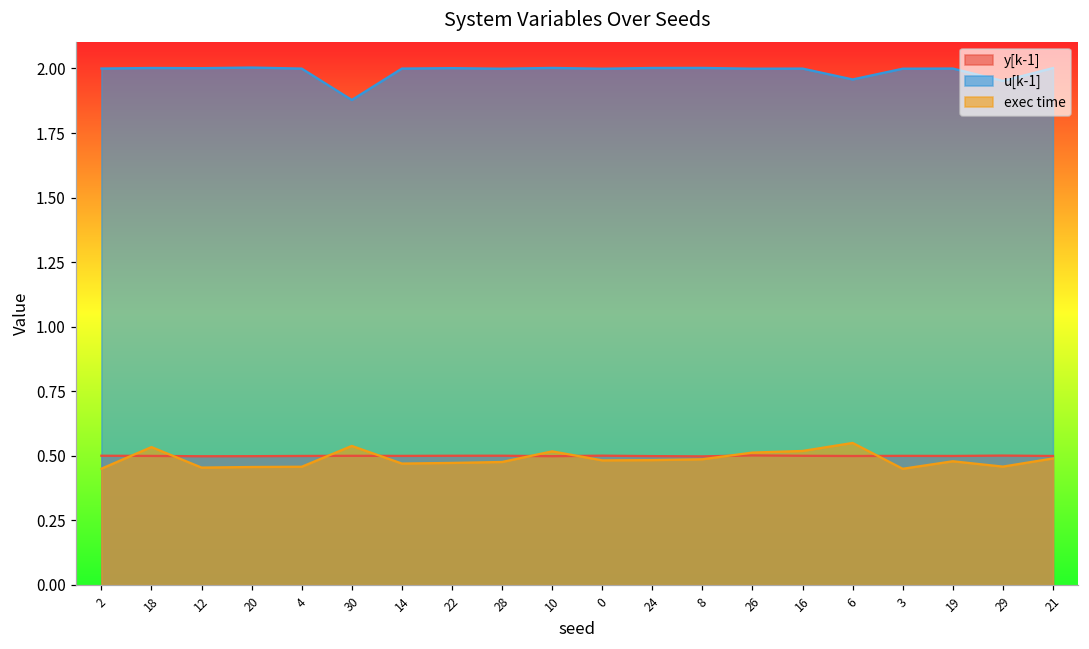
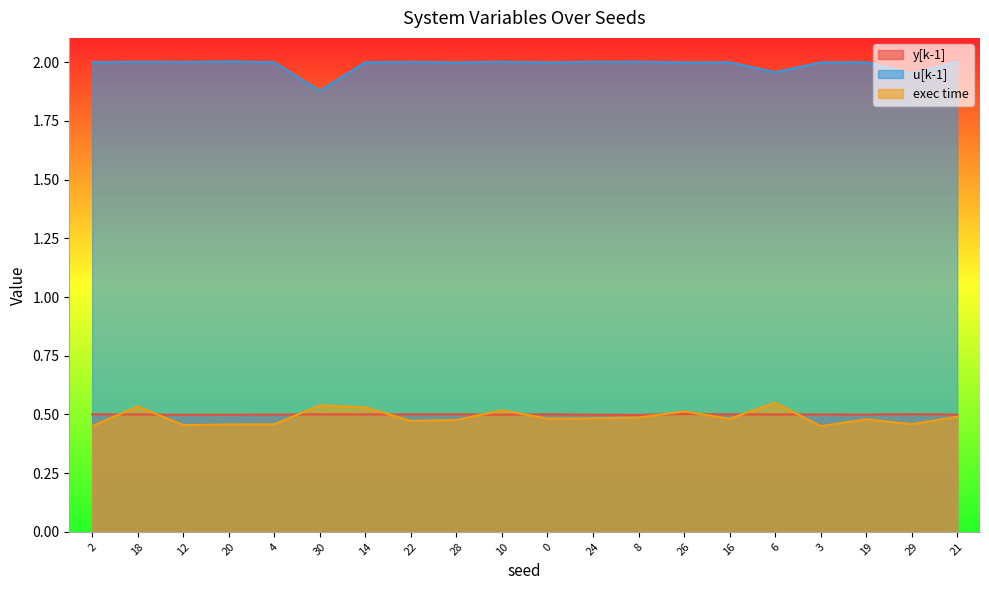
exec time, 14: 0.47 -> 0.53
exec time, 16: 0.52 -> 0.48
